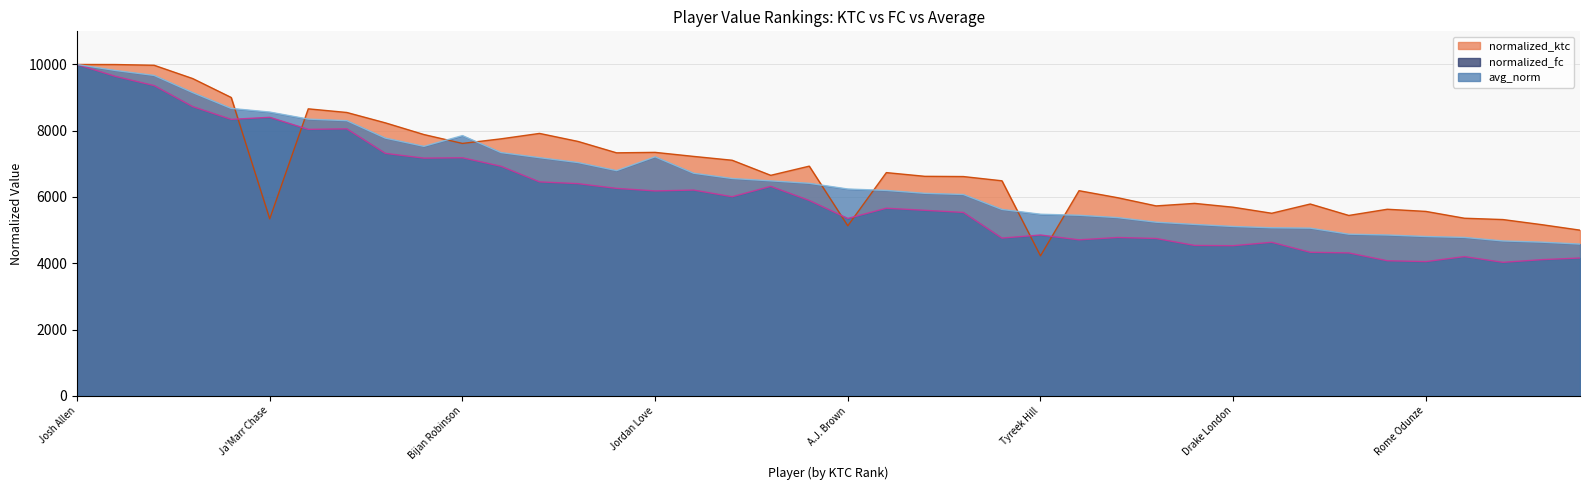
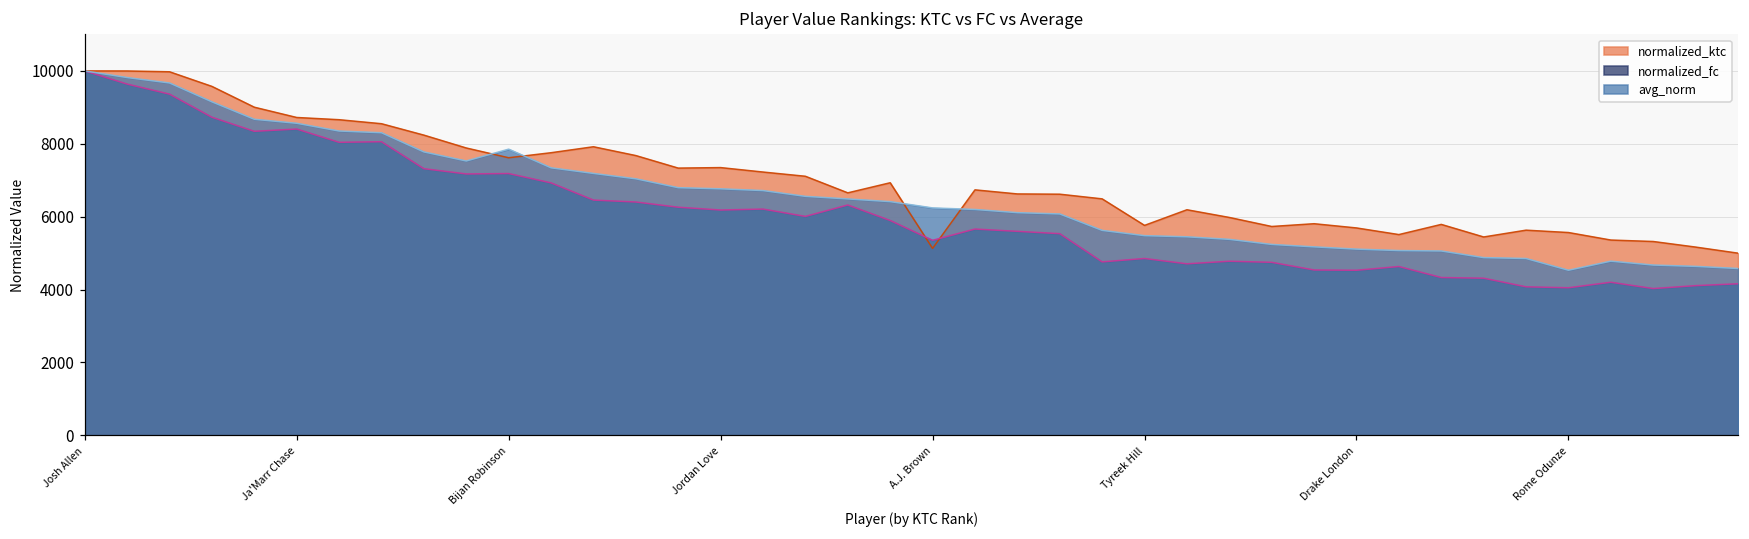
normalized_ktc, Ja'Marr Chase: 5300 -> 8700
avg_norm, Jordan Love: 7200 -> 6800
normalized_ktc, Tyreek Hill: 4200 -> 5800
avg_norm, Rome Odunze: 4800 -> 4500
